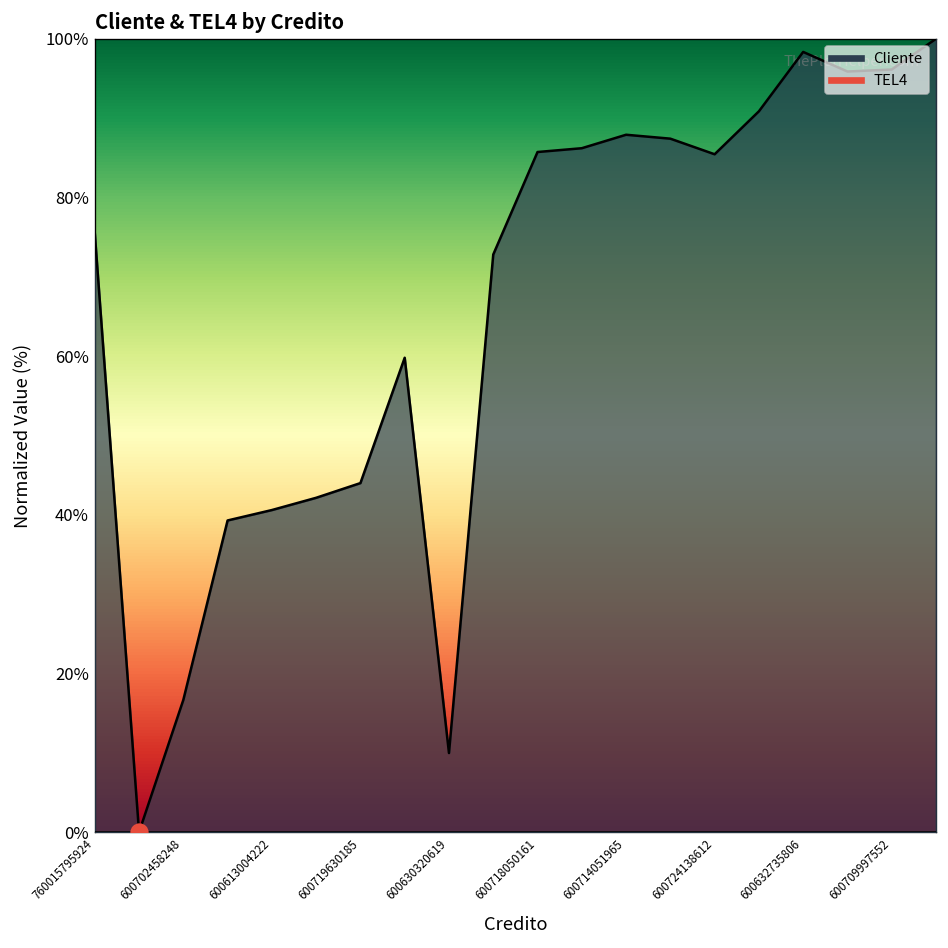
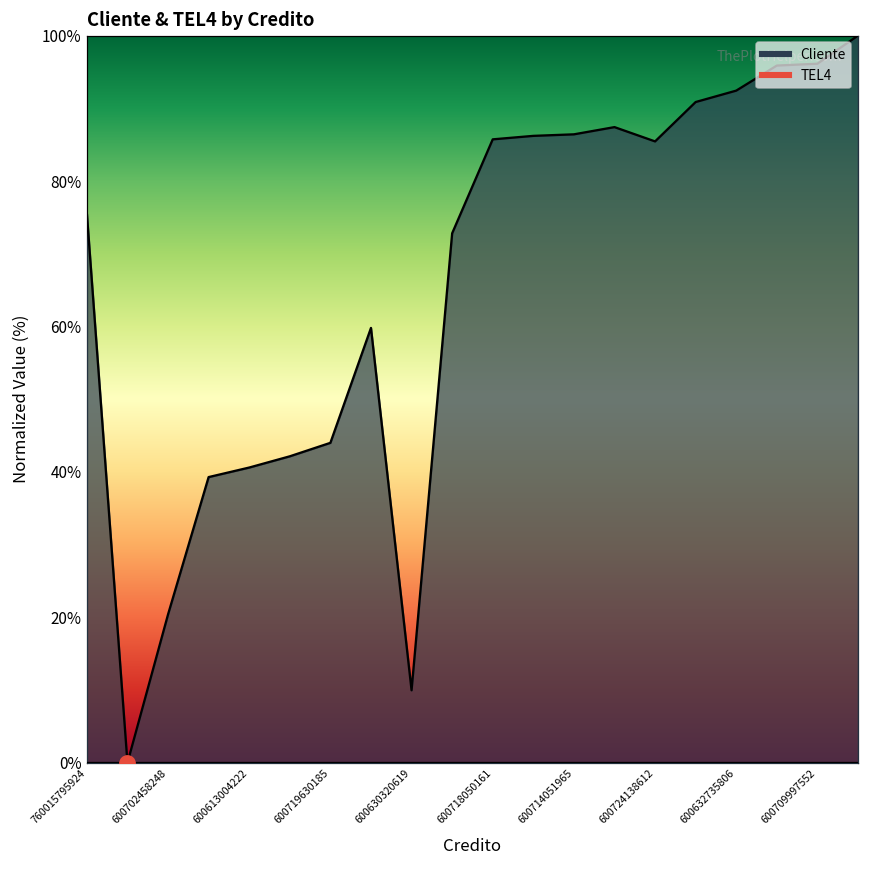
Cliente, 600702458248: 17% -> 20%
Cliente, 600714051965: 88% -> 86%
Cliente, 600632735806: 98% -> 92%
